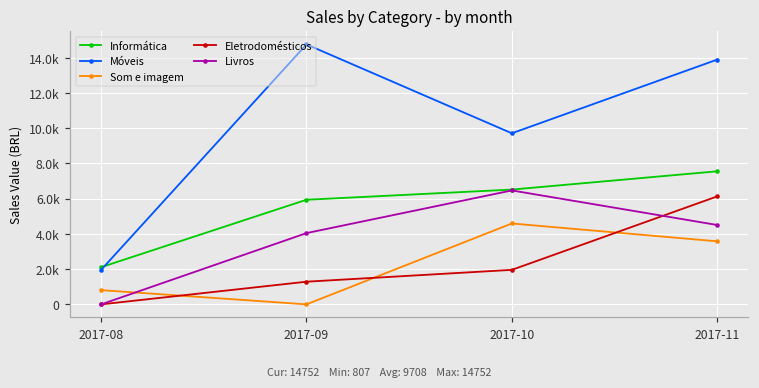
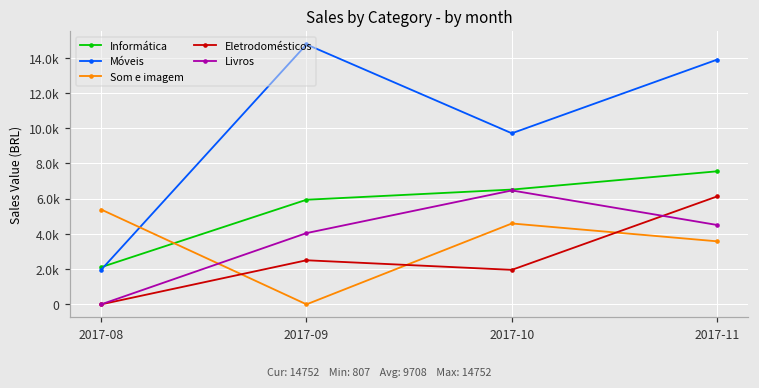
Som e imagem, 2017-08: 800 -> 5400
Eletrodomésticos, 2017-09: 1300 -> 2500
